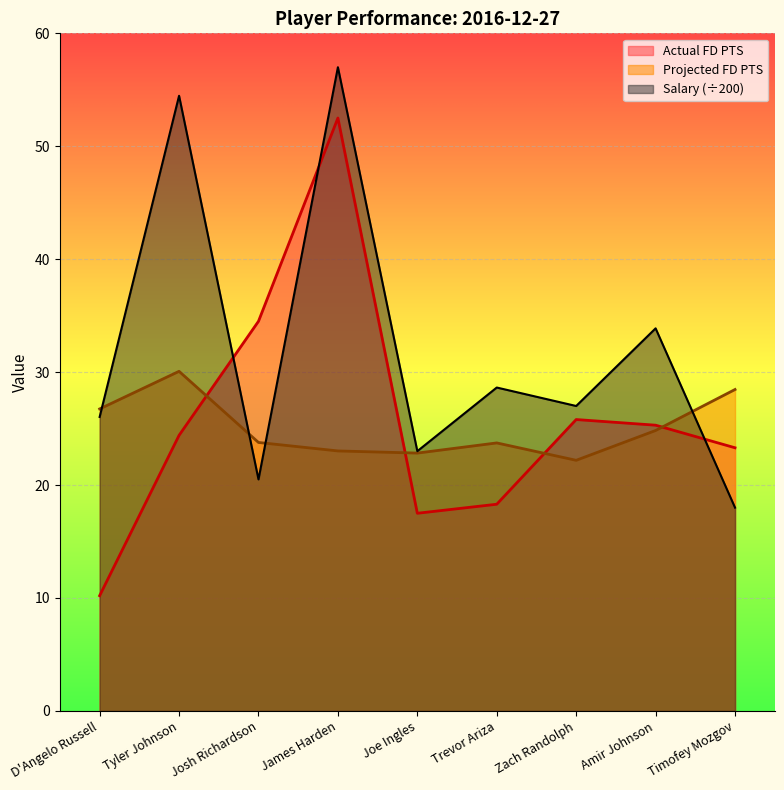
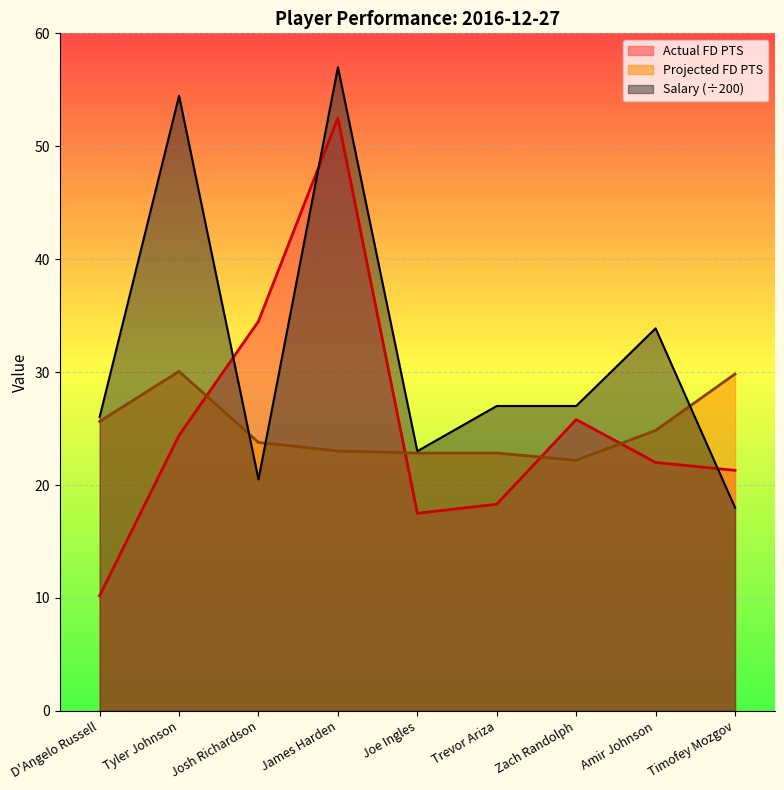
Projected FD PTS, D'Angelo Russell: 26.7 -> 25.6
Projected FD PTS, Trevor Ariza: 23.7 -> 22.8
Salary (÷200), Trevor Ariza: 28.6 -> 27.0
Actual FD PTS, Amir Johnson: 25.3 -> 22.0
Actual FD PTS, Timofey Mozgov: 23.3 -> 21.3
Projected FD PTS, Timofey Mozgov: 28.5 -> 29.8
